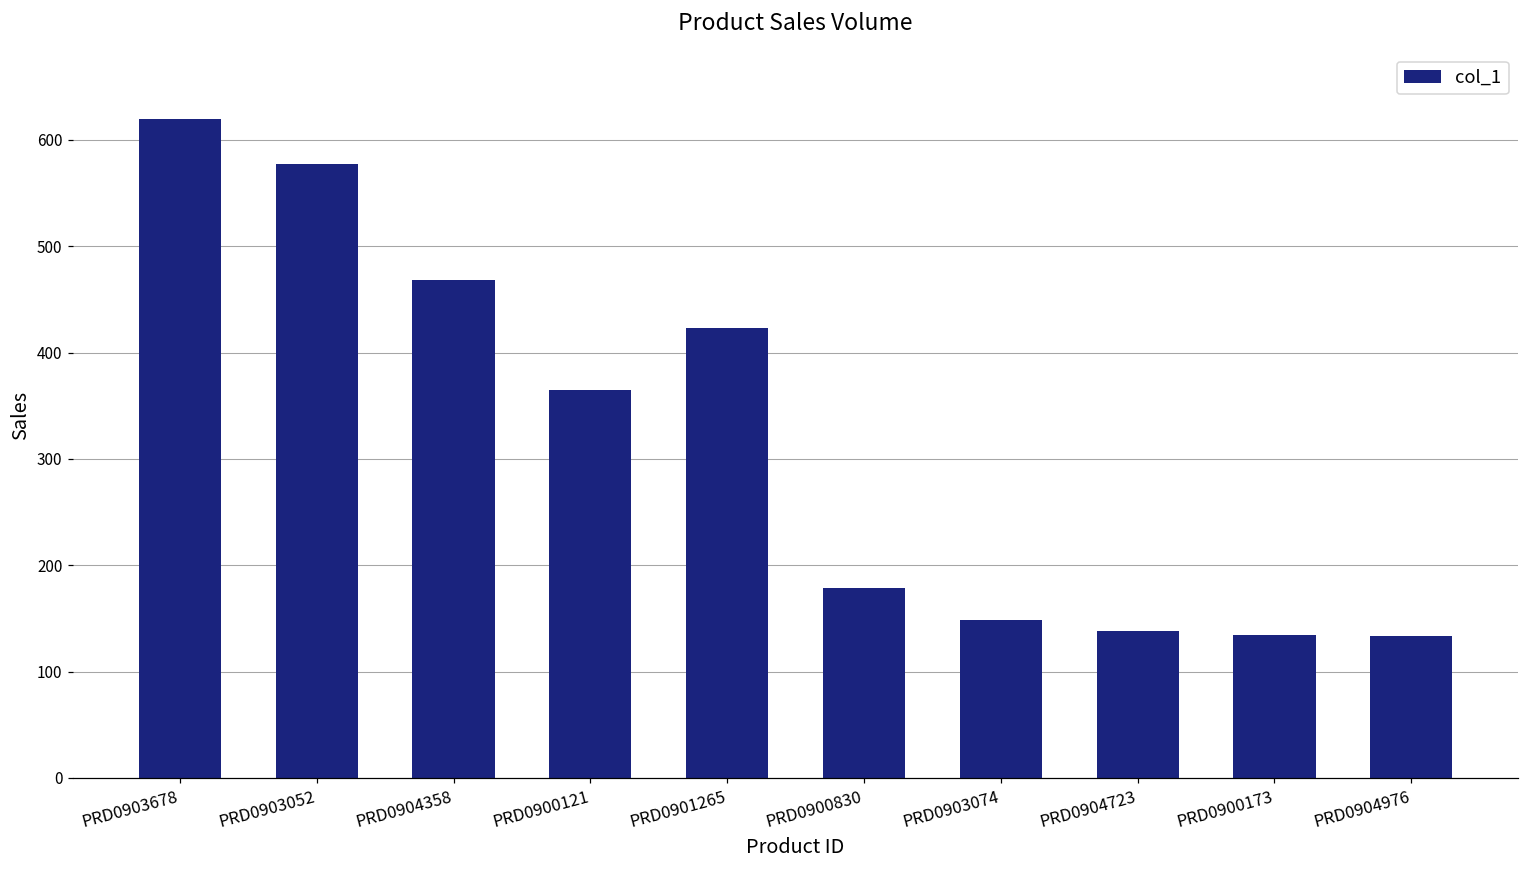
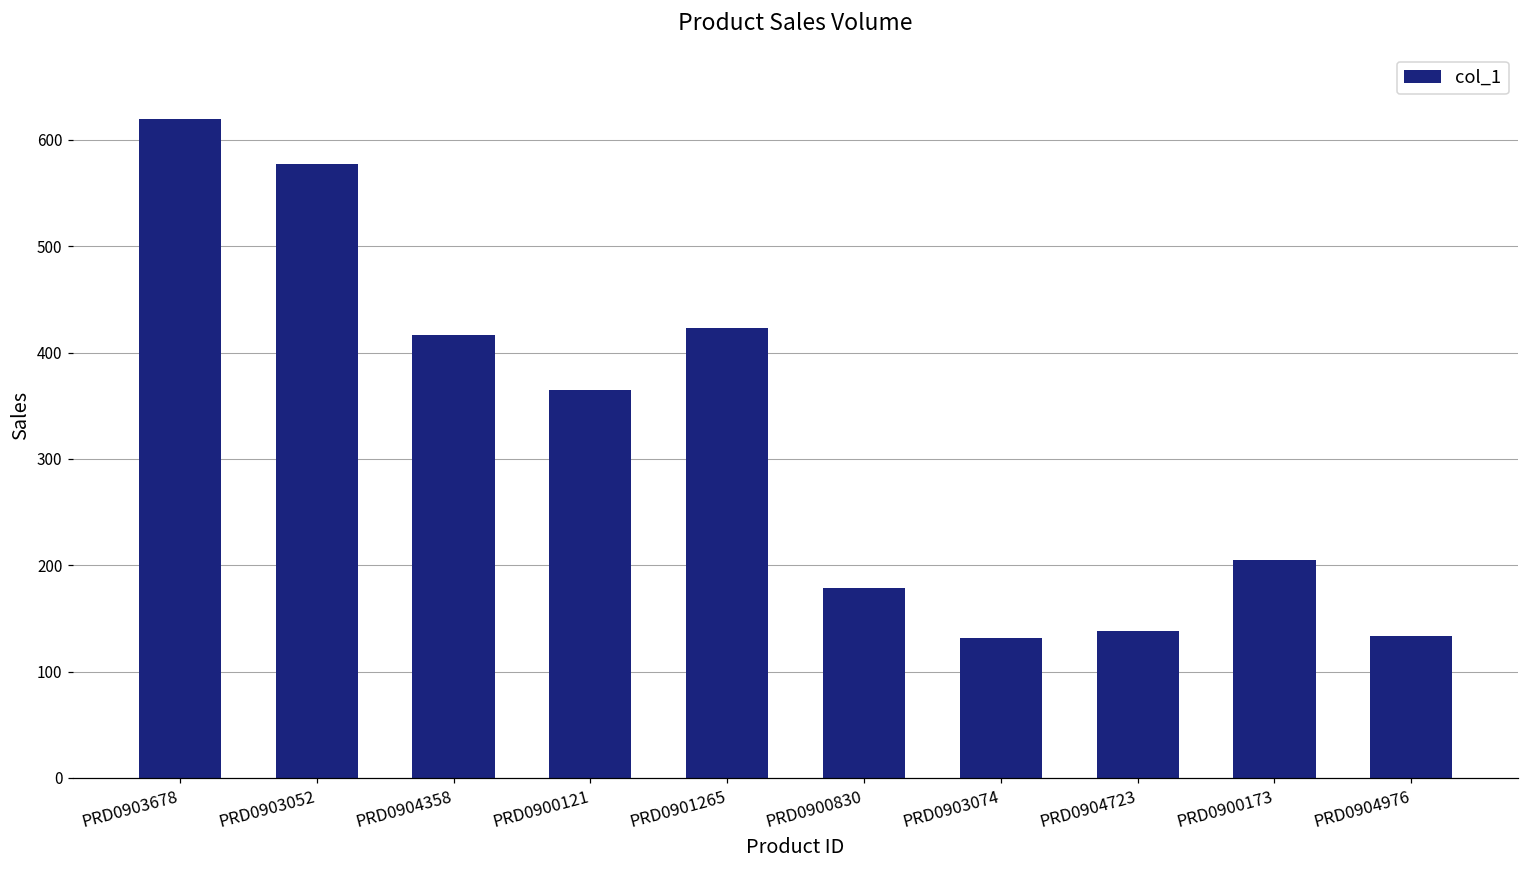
PRD0904358: 470 -> 420
PRD0903074: 150 -> 130
PRD0900173: 130 -> 210
